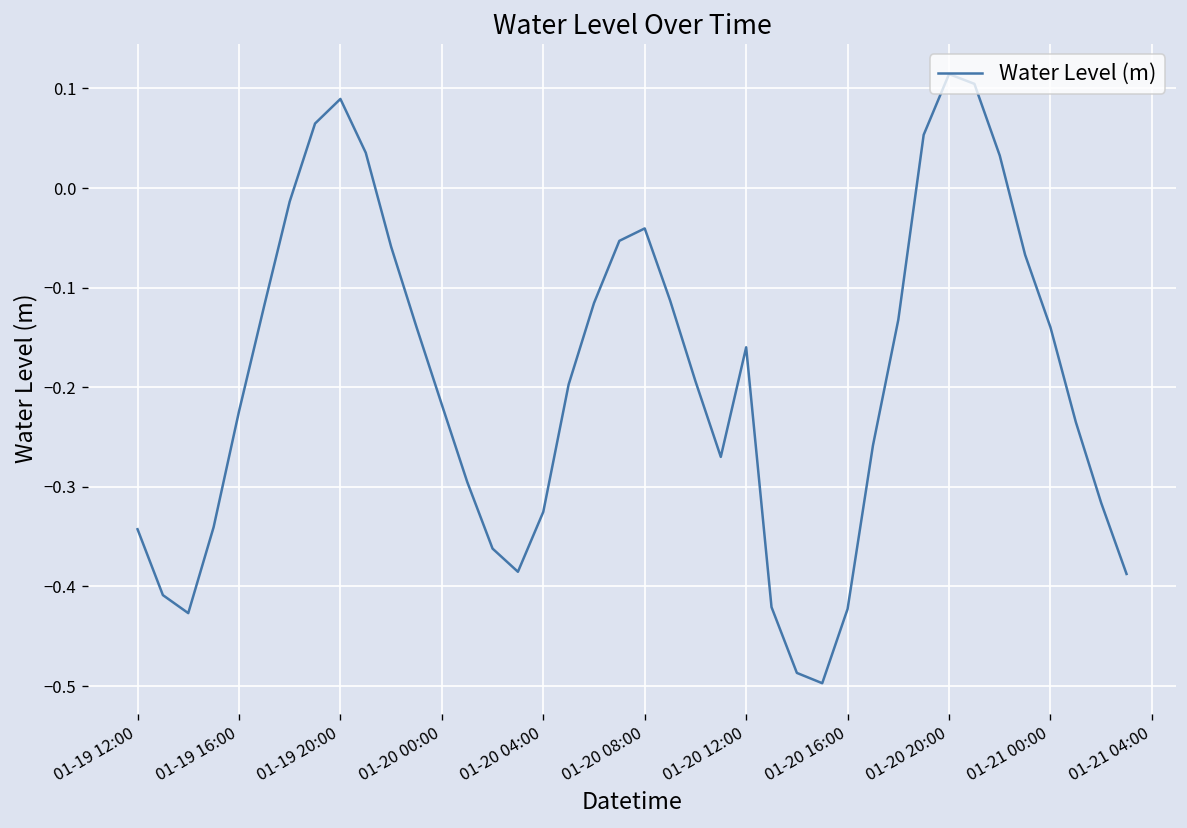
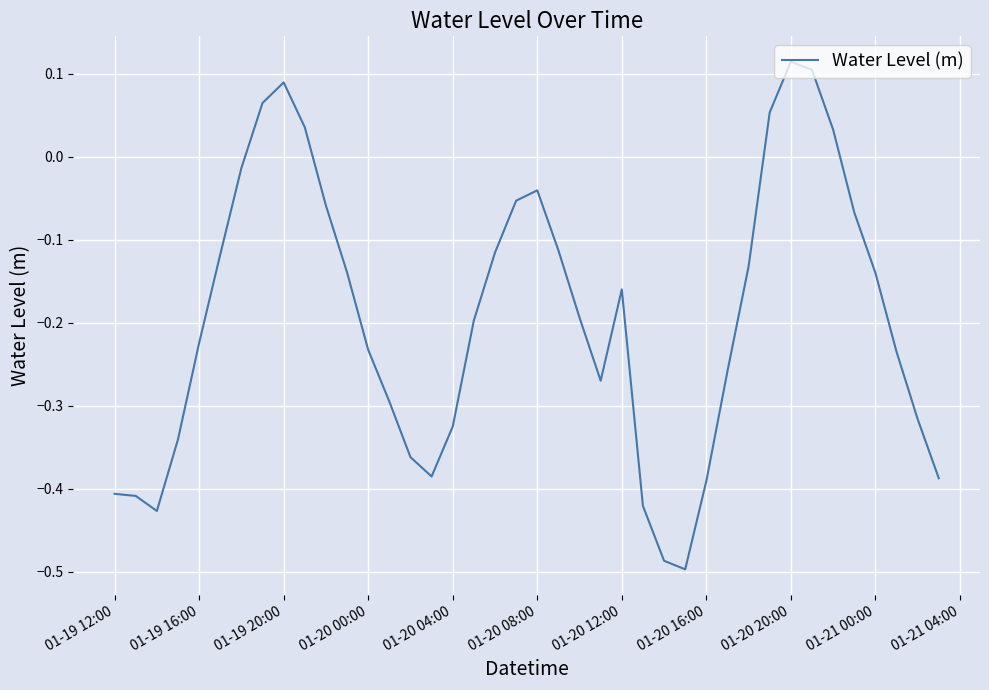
01-19 12:00: -0.34 -> -0.41
01-20 00:00: -0.22 -> -0.23
01-20 16:00: -0.42 -> -0.39
